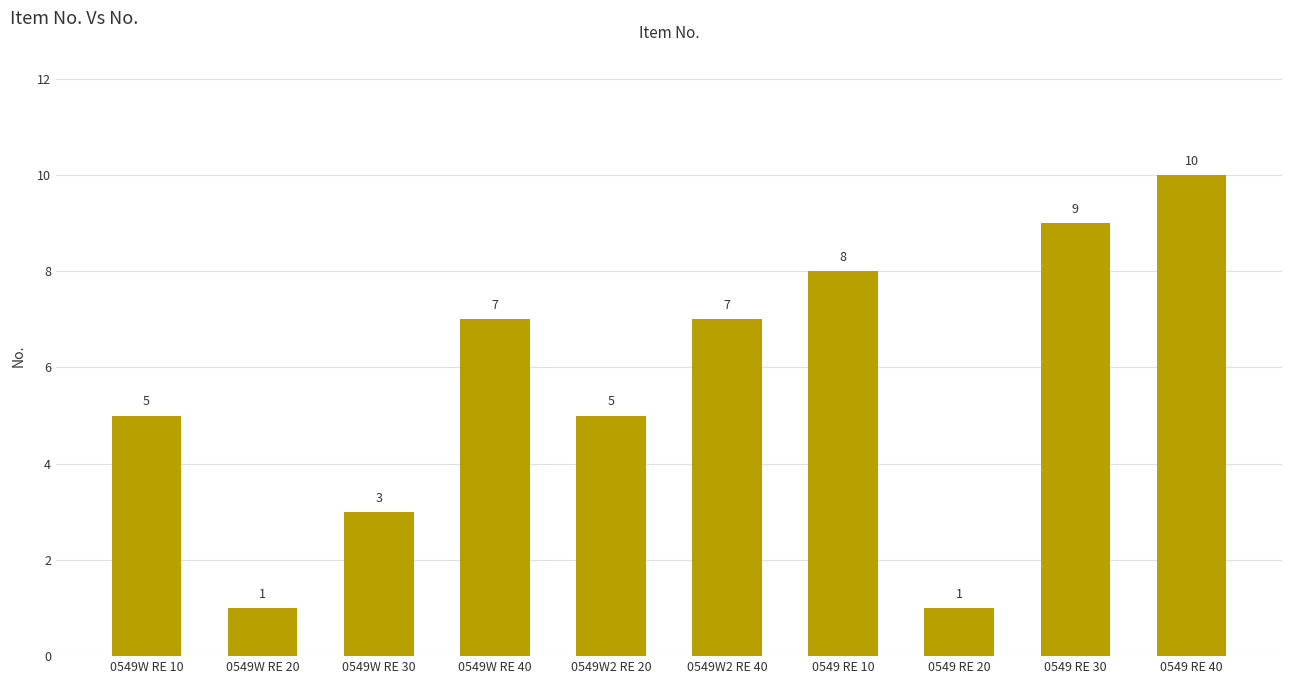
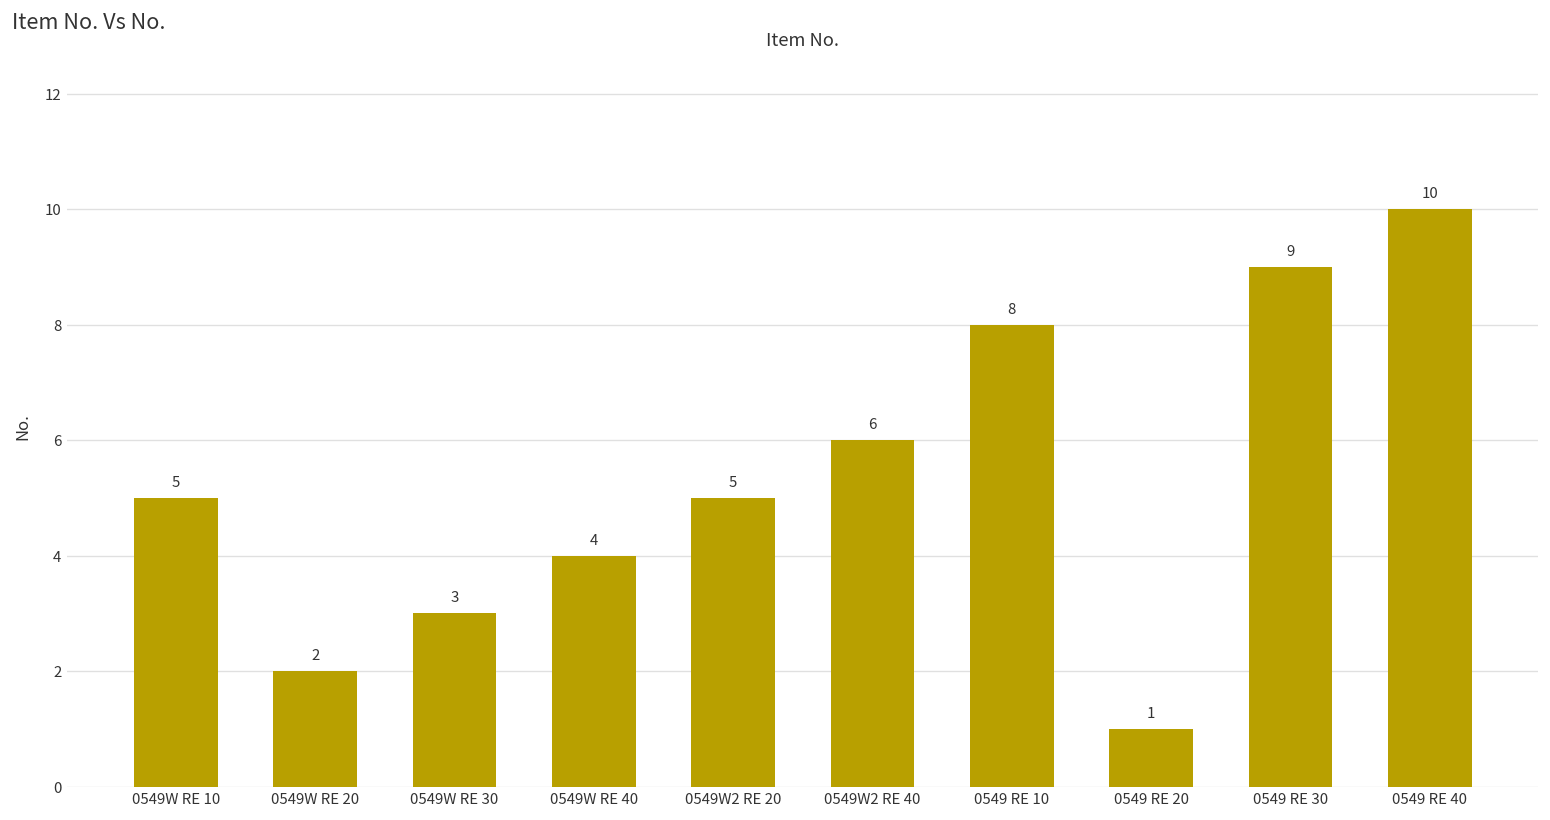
0549W RE 20: 1 -> 2
0549W RE 40: 7 -> 4
0549W2 RE 40: 7 -> 6
